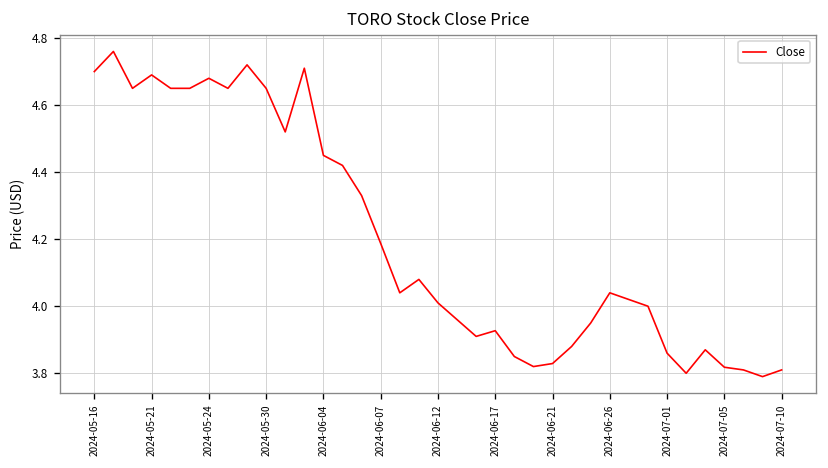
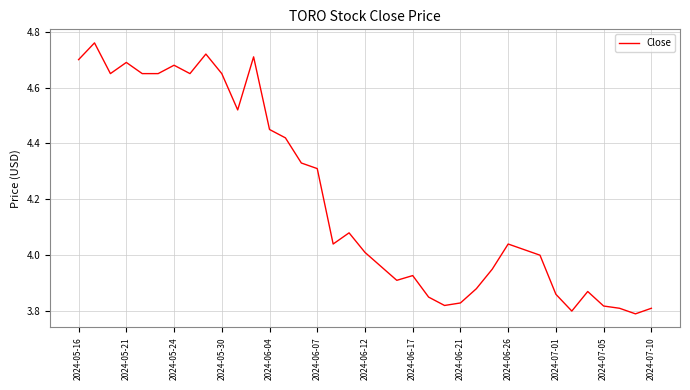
2024-06-07: 4.19 -> 4.31
